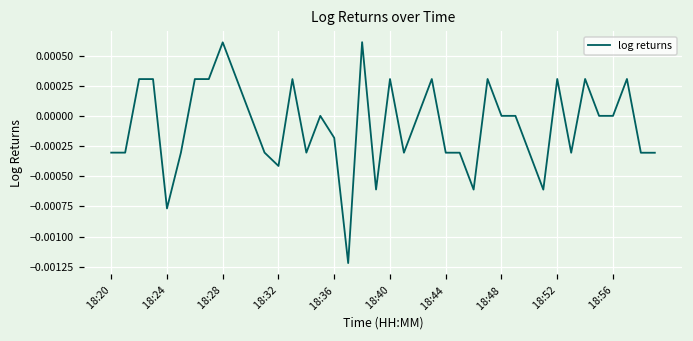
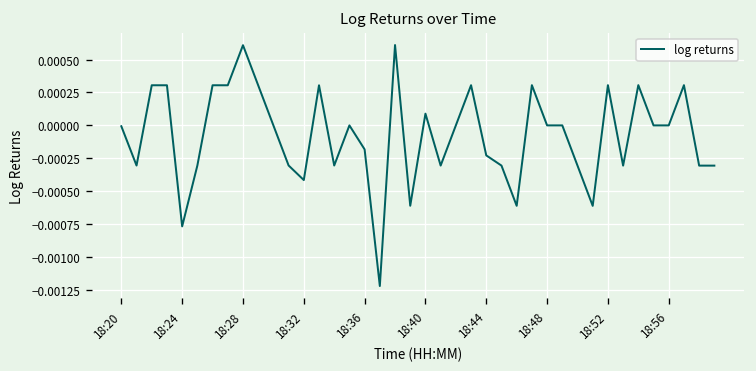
18:20: -0.00030 -> -0.00001
18:40: 0.00031 -> 0.00009
18:44: -0.00031 -> -0.00023
